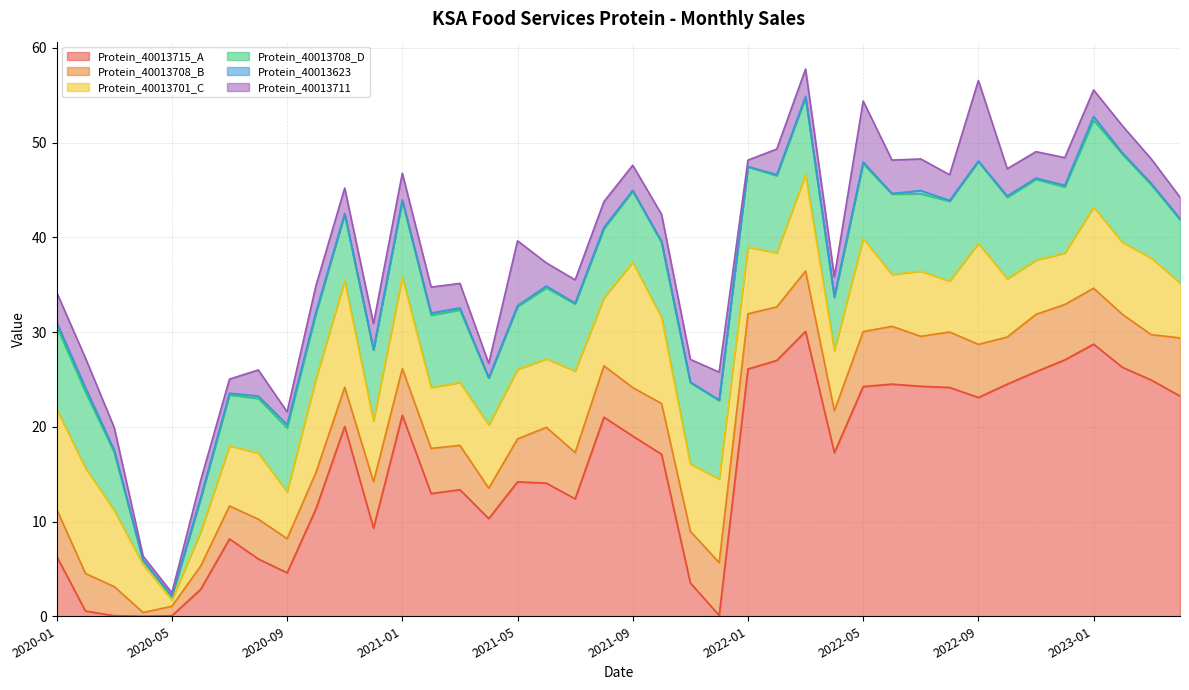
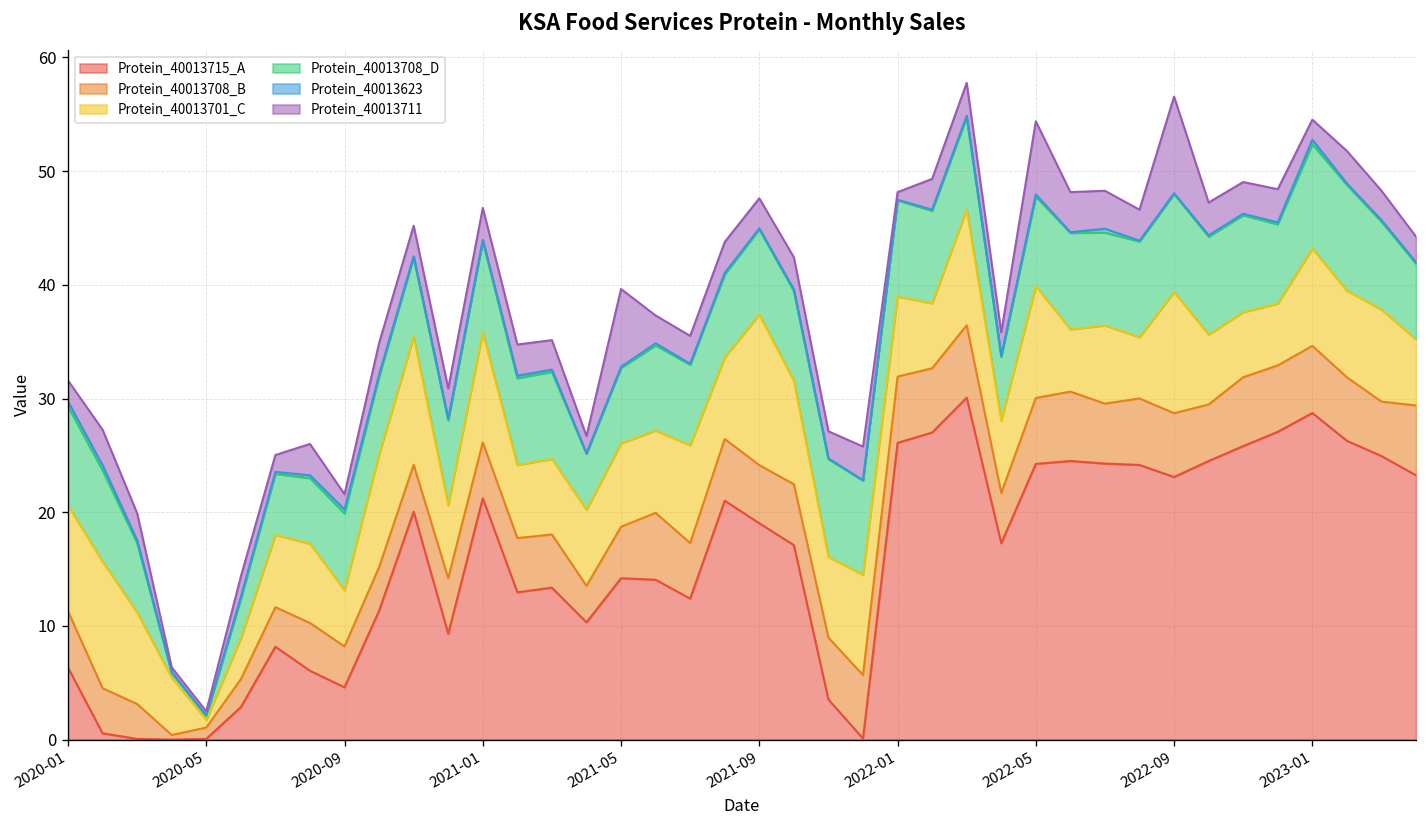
Protein_40013701_C, 2020-01: 11 -> 9
Protein_40013711, 2020-01: 3 -> 2
Protein_40013711, 2023-01: 3 -> 2
